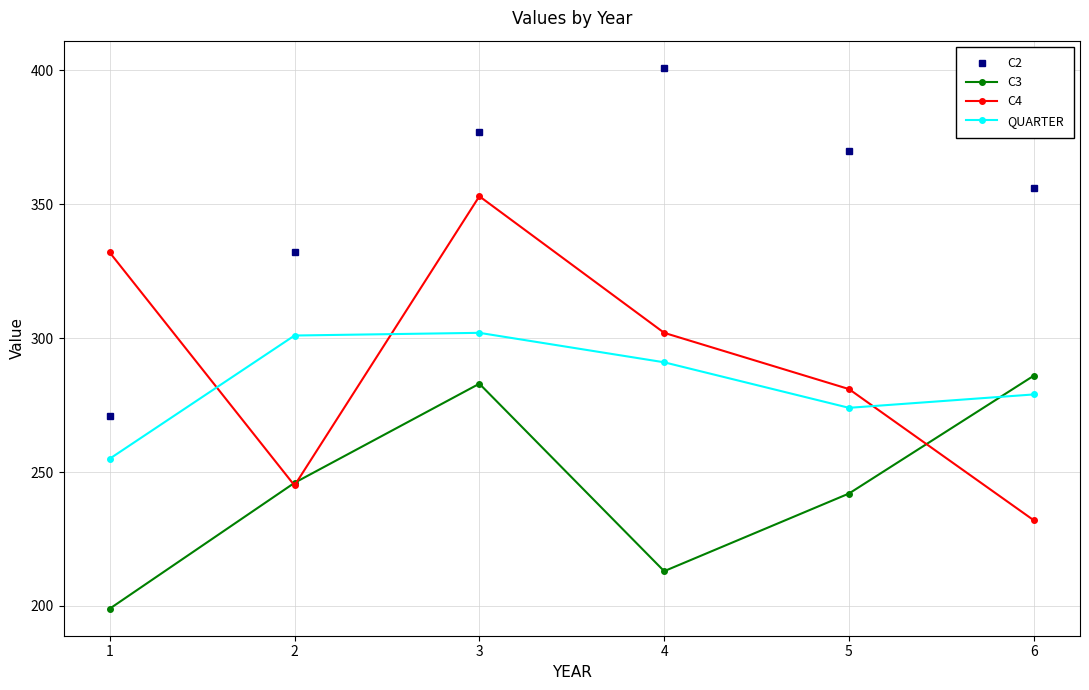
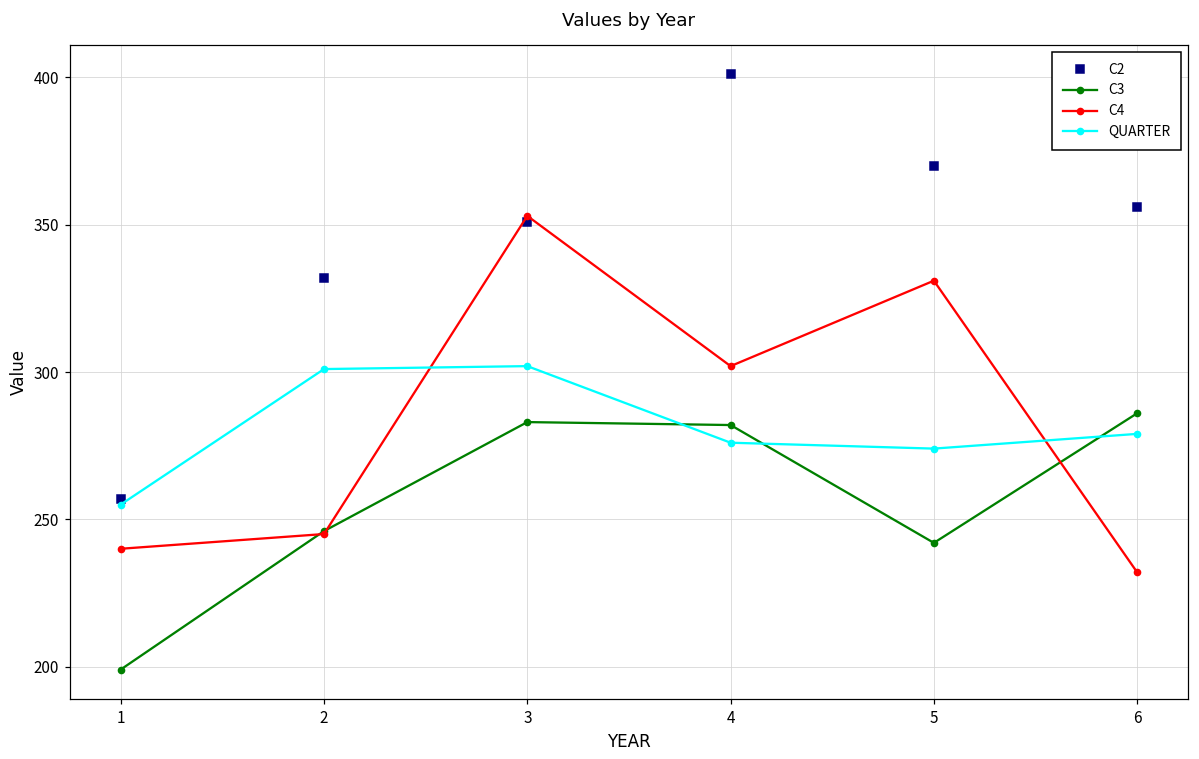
C2, 1: 271 -> 257
C4, 1: 332 -> 240
C2, 3: 377 -> 351
C3, 4: 213 -> 282
QUARTER, 4: 291 -> 276
C4, 5: 281 -> 331
